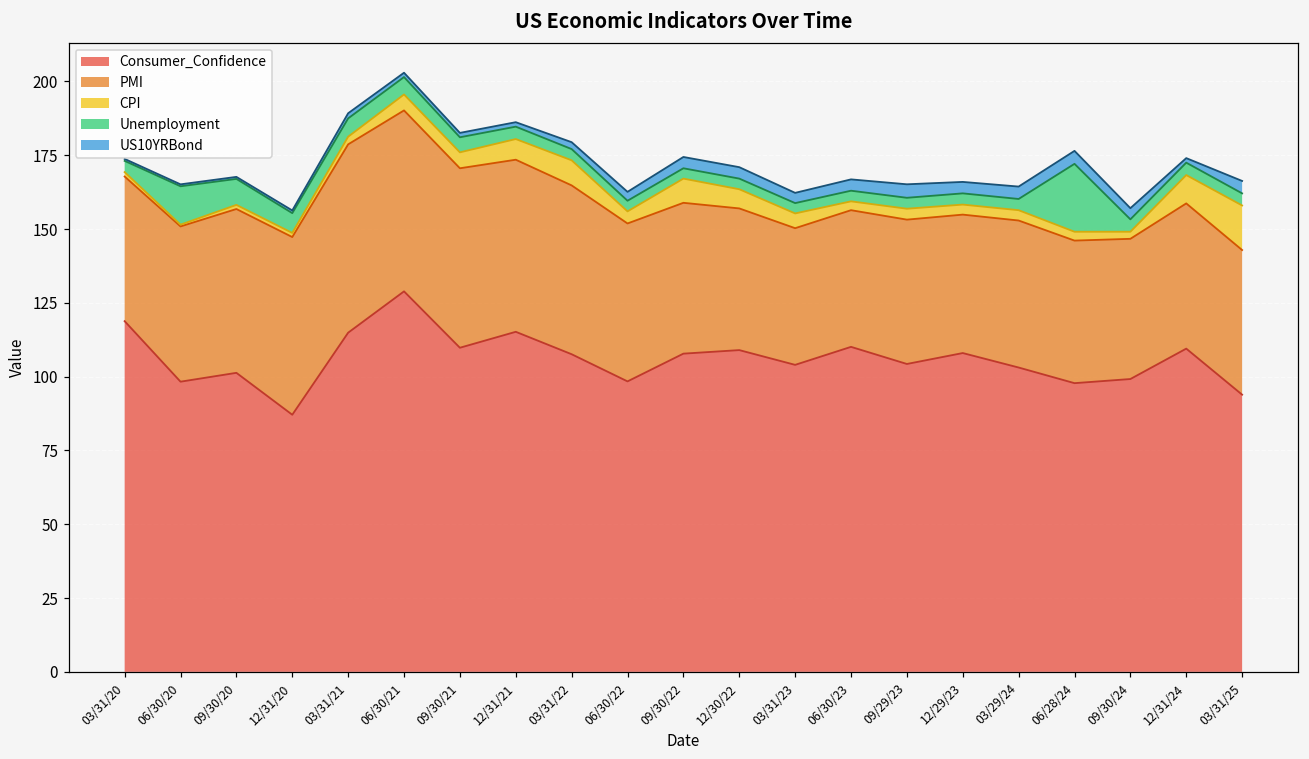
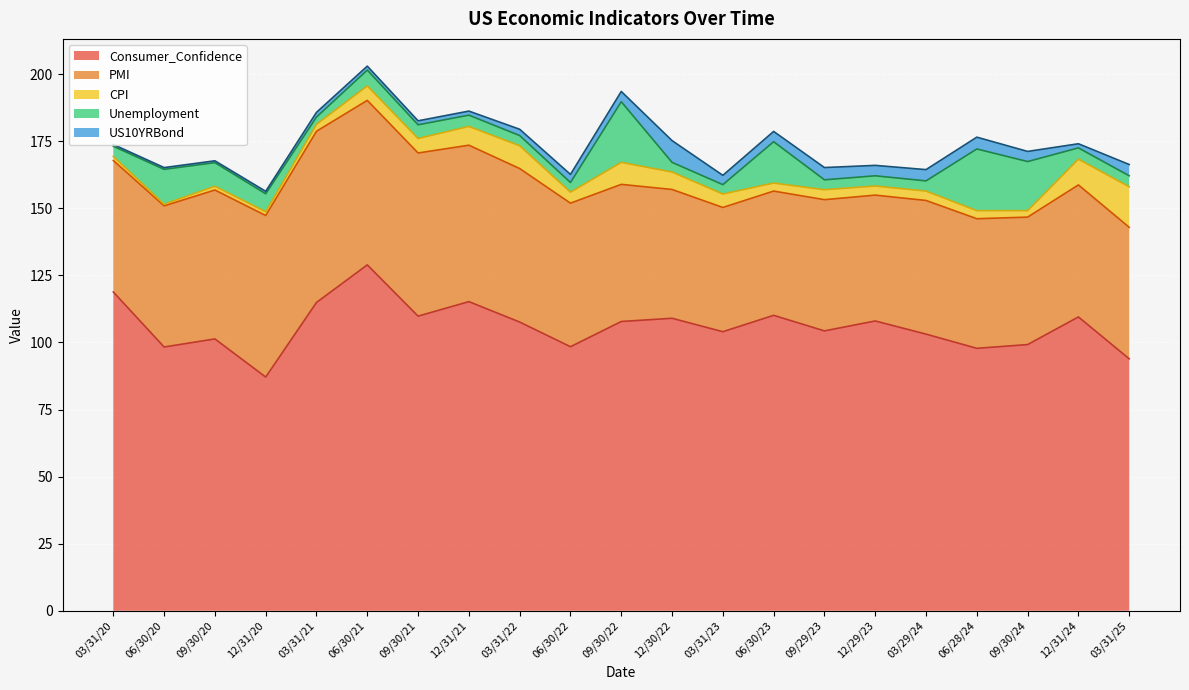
Unemployment, 03/31/21: 6 -> 3
Unemployment, 09/30/22: 4 -> 23
US10YRBond, 12/30/22: 4 -> 8
Unemployment, 06/30/23: 4 -> 15
Unemployment, 09/30/24: 4 -> 18
